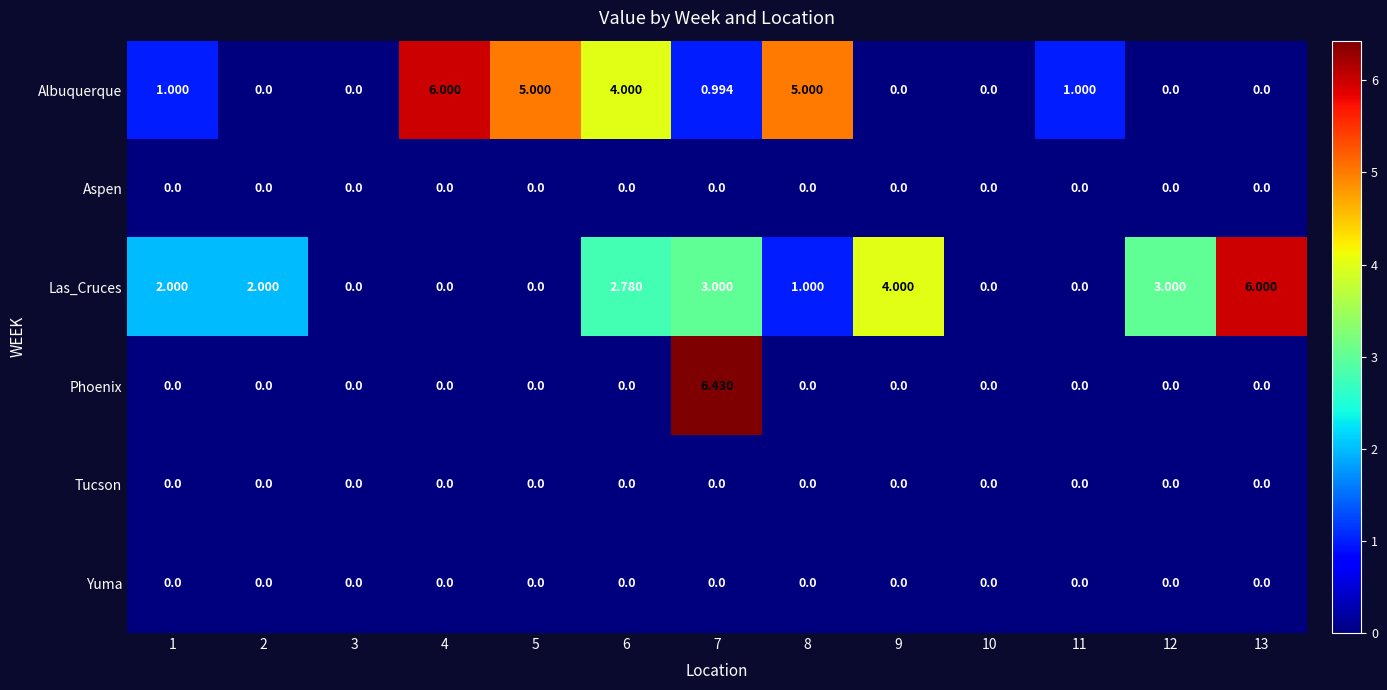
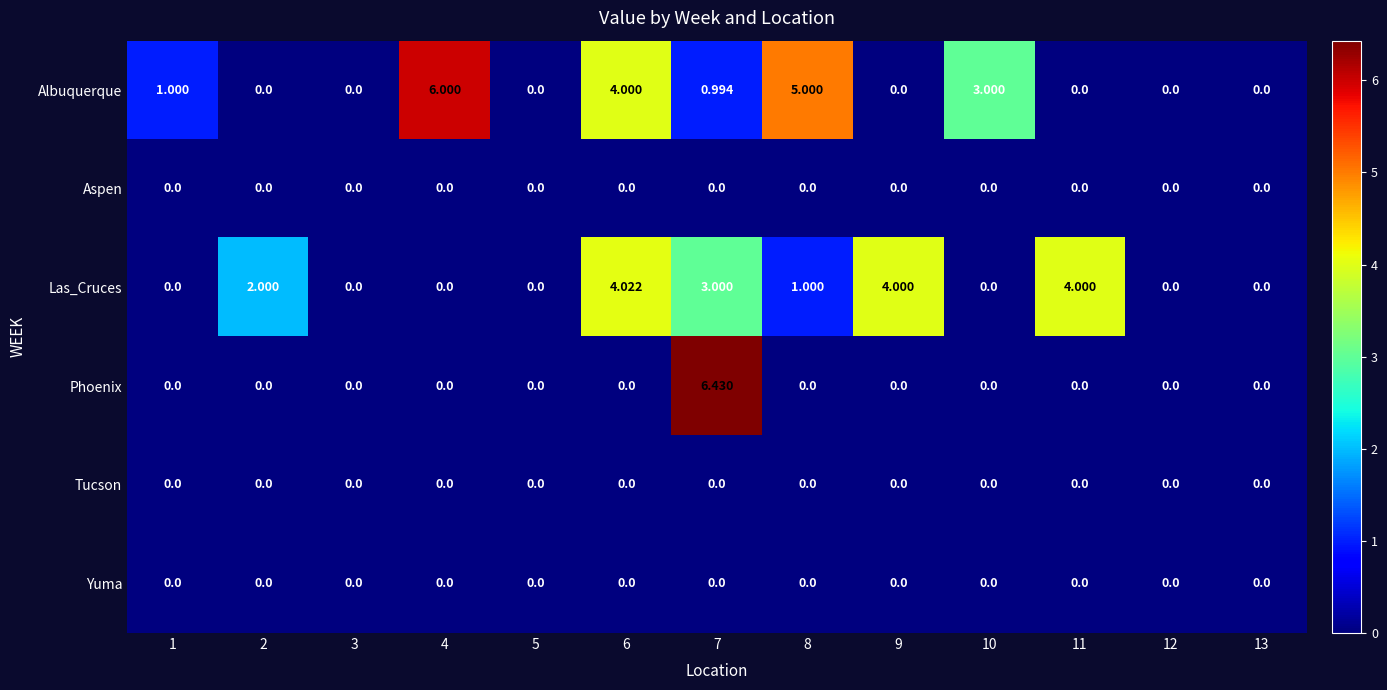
Albuquerque, 5: 5.000 -> 0.0
Albuquerque, 10: 0.0 -> 3.000
Albuquerque, 11: 1.000 -> 0.0
Las_Cruces, 1: 2.000 -> 0.0
Las_Cruces, 6: 2.780 -> 4.022
Las_Cruces, 11: 0.0 -> 4.000
Las_Cruces, 12: 3.000 -> 0.0
Las_Cruces, 13: 6.000 -> 0.0
